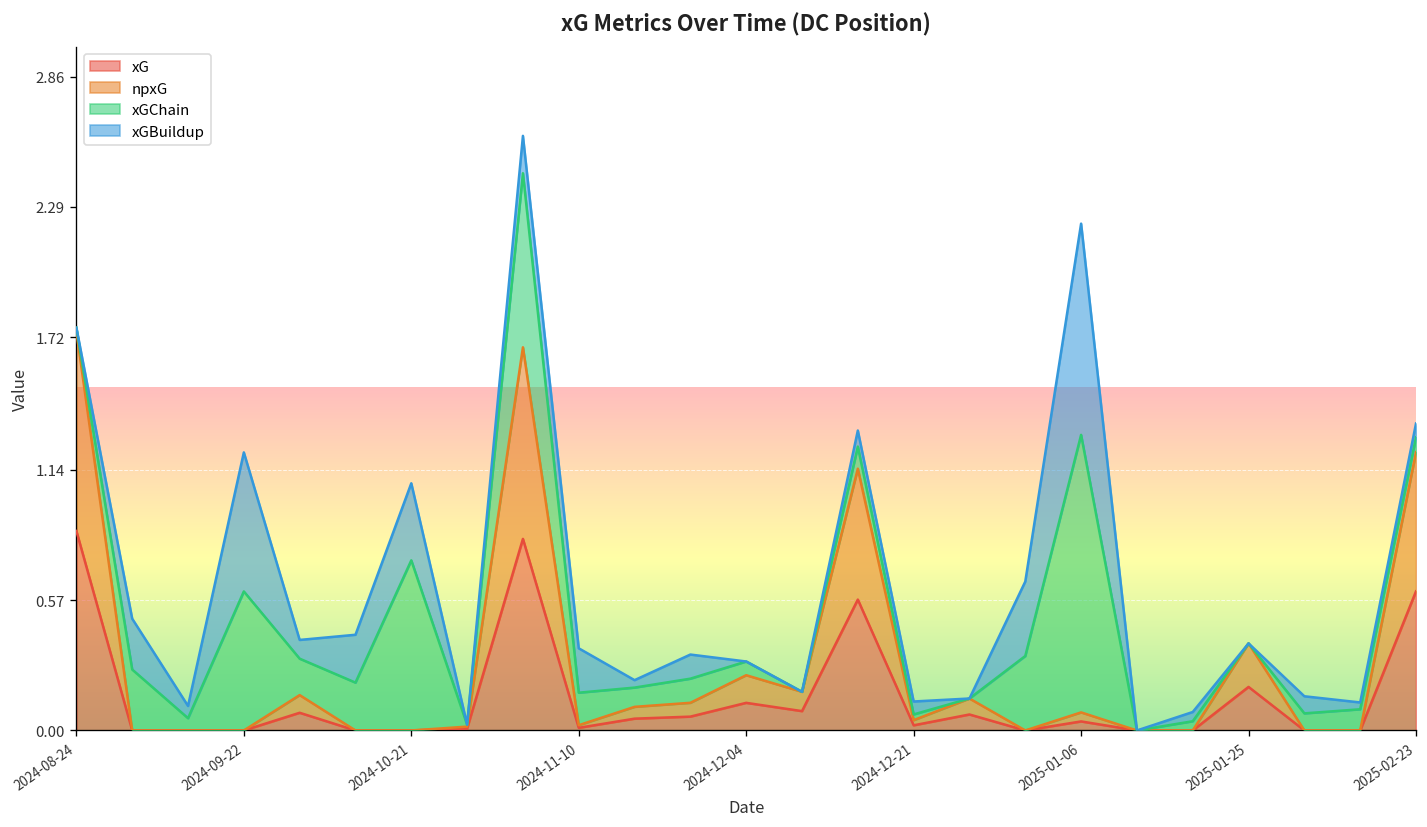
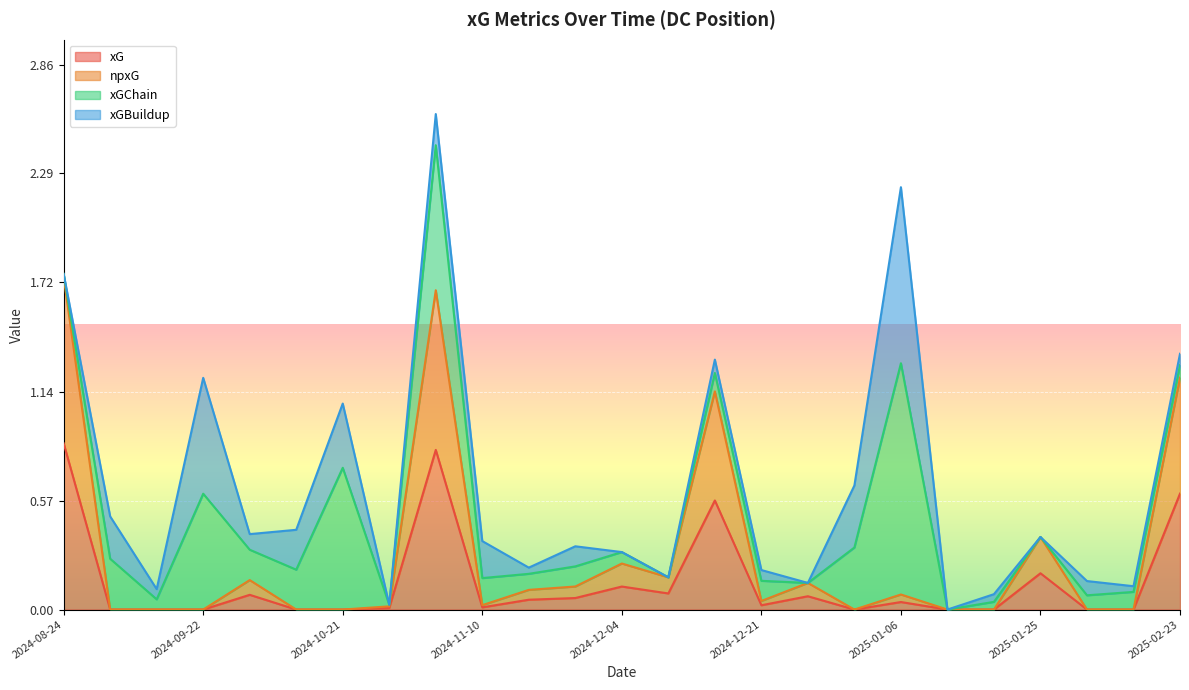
xGChain, 2024-12-21: 0.03 -> 0.11
